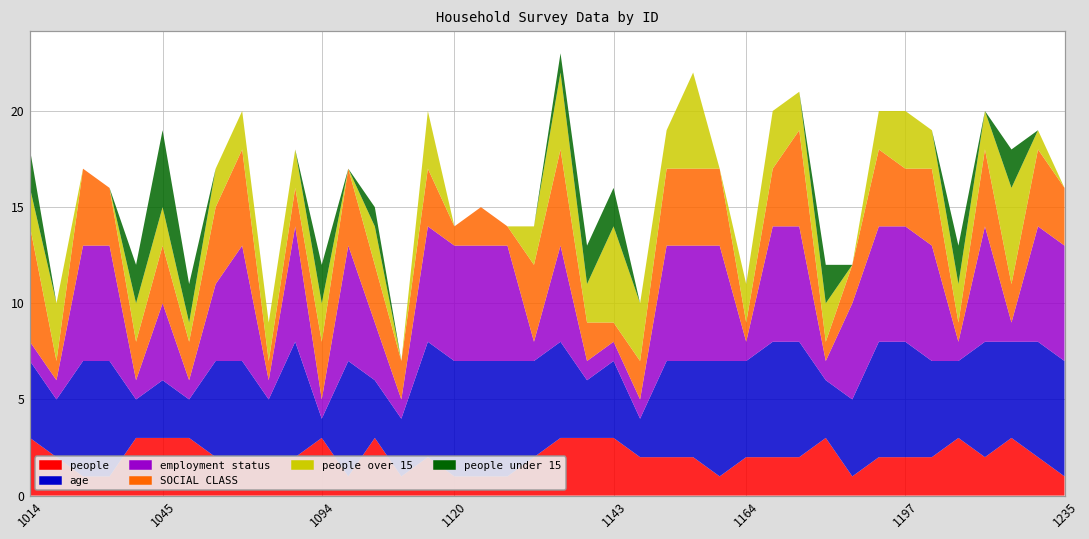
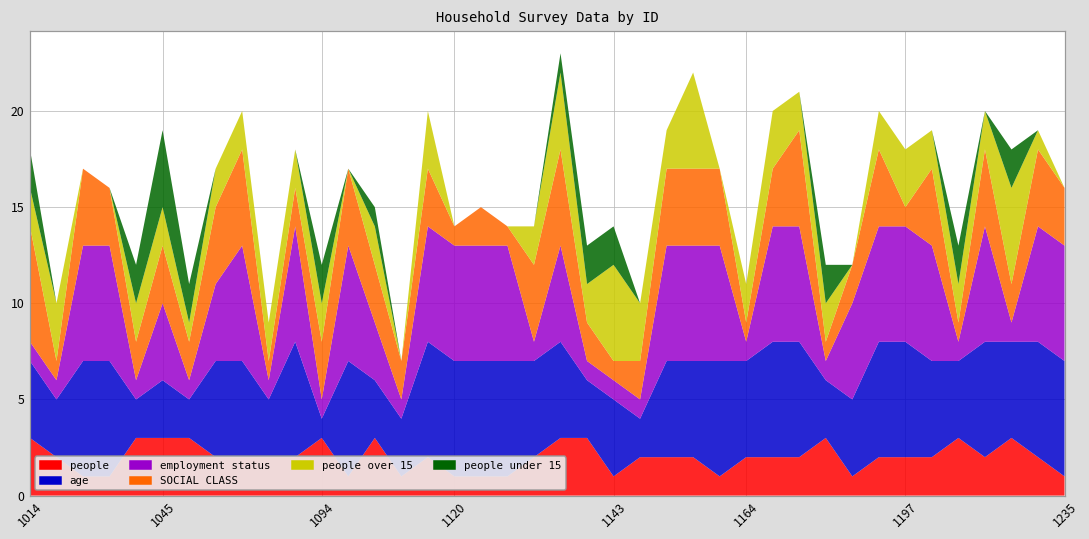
people, 1143: 3 -> 1
SOCIAL CLASS, 1197: 3 -> 1
